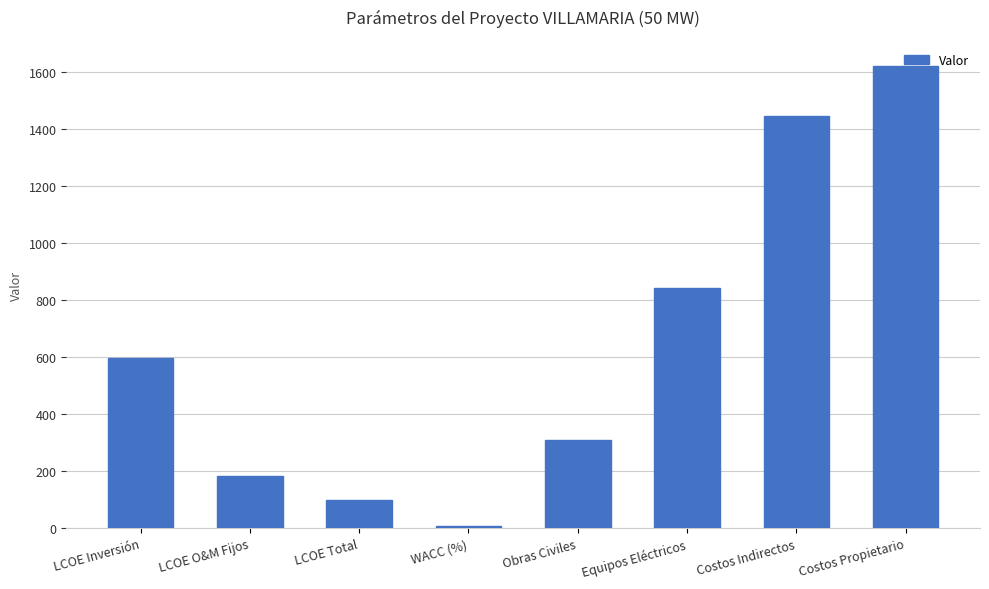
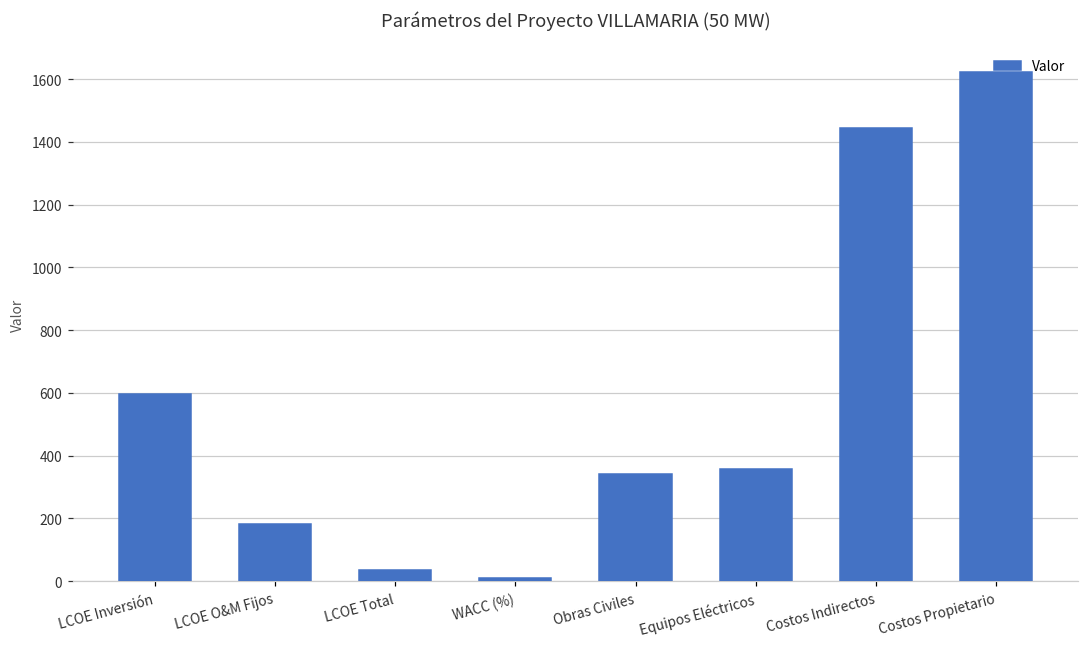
LCOE Total: 100 -> 30
Obras Civiles: 310 -> 340
Equipos Eléctricos: 840 -> 360
